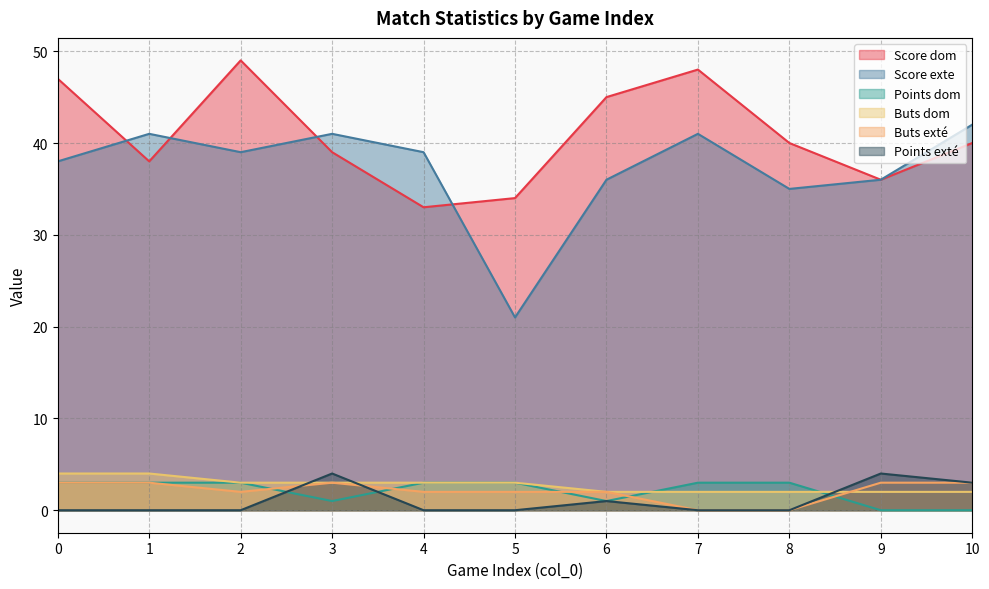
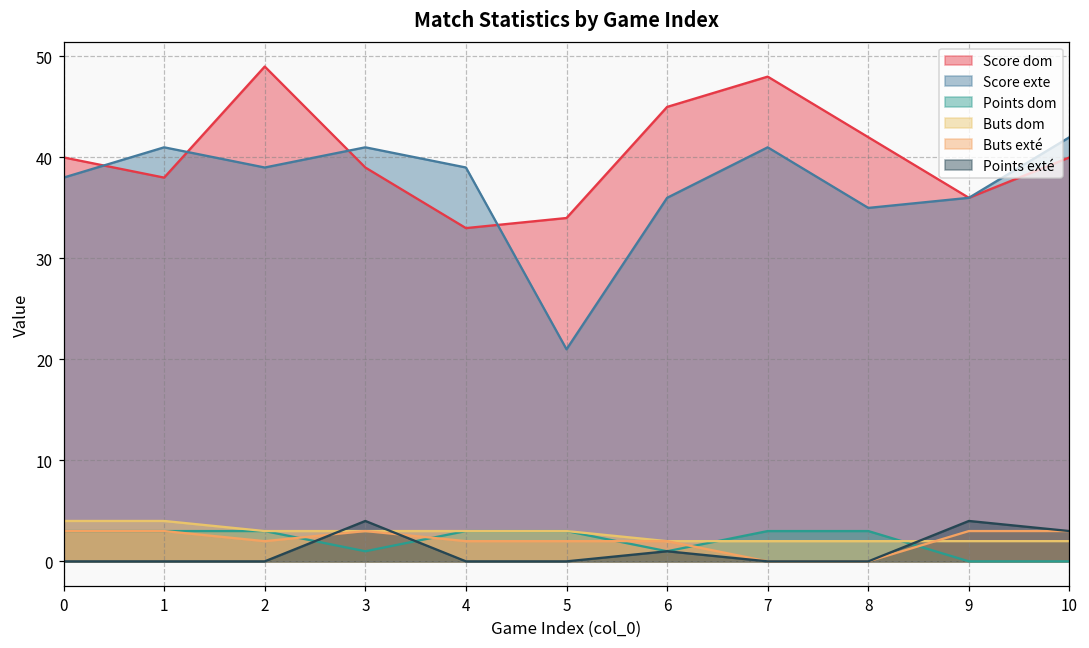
Score dom, 0: 47 -> 40
Score dom, 8: 40 -> 42
